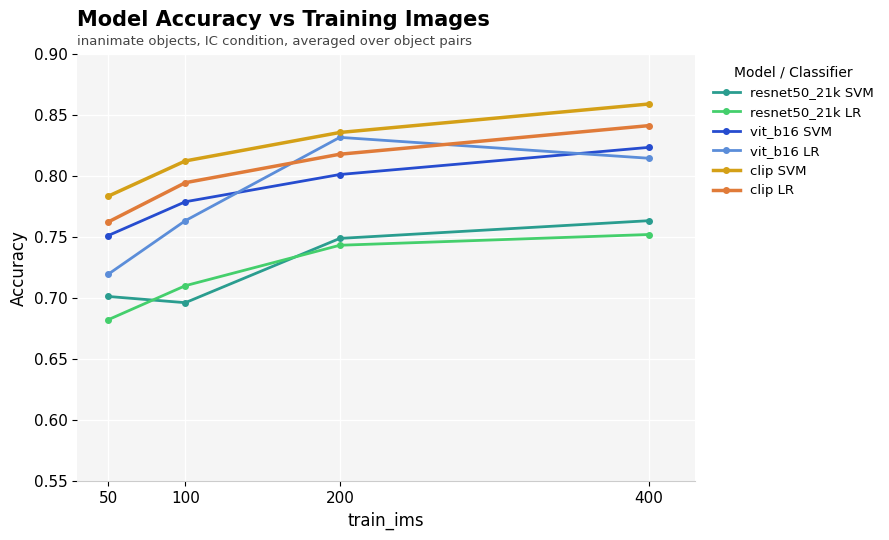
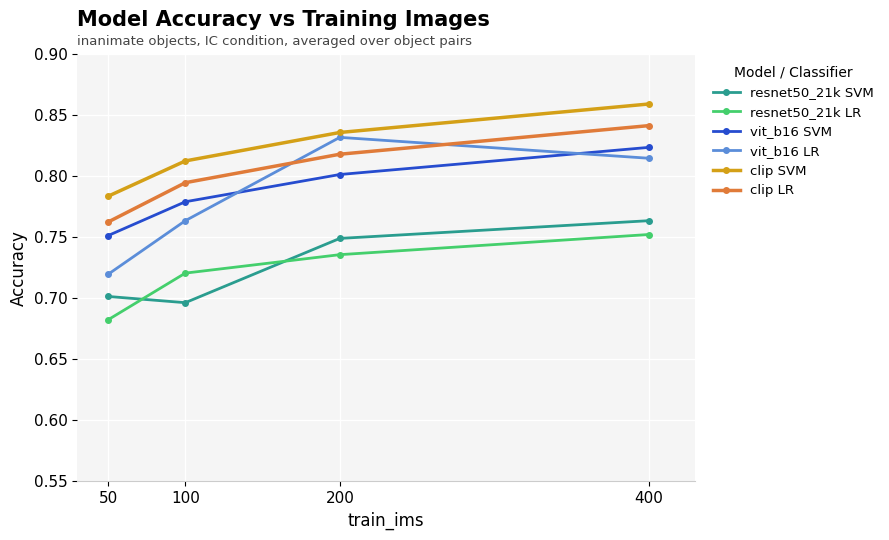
resnet50_21k LR, 100: 0.710 -> 0.721
resnet50_21k LR, 200: 0.743 -> 0.736
